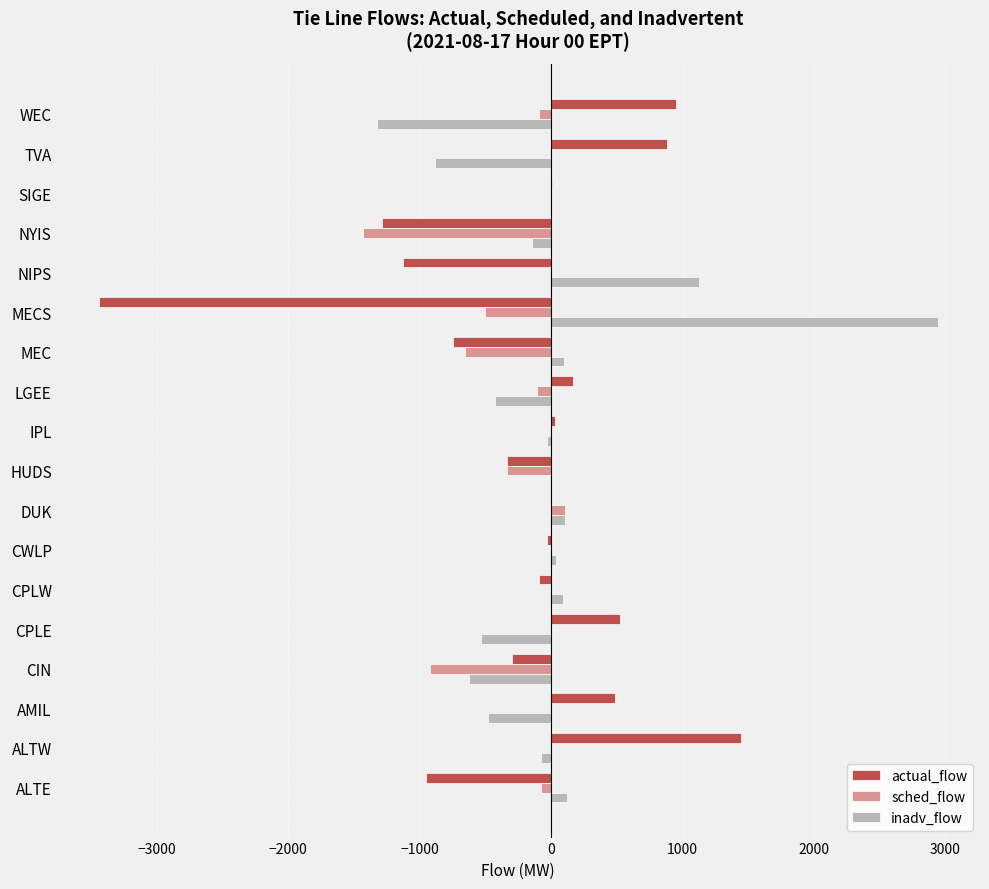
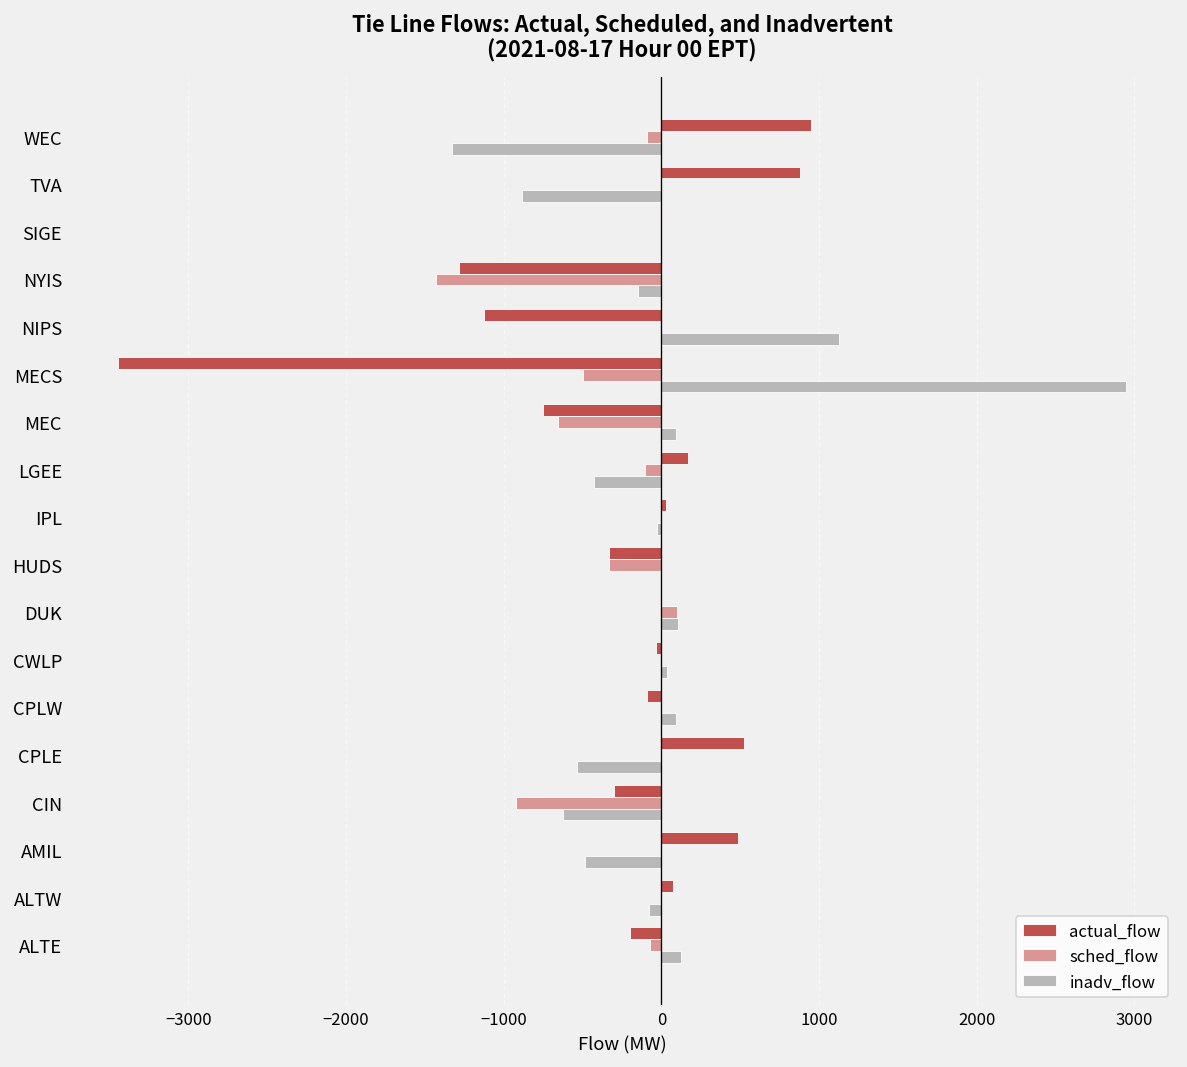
actual_flow, ALTW: 1440 -> 80
actual_flow, ALTE: -950 -> -200
